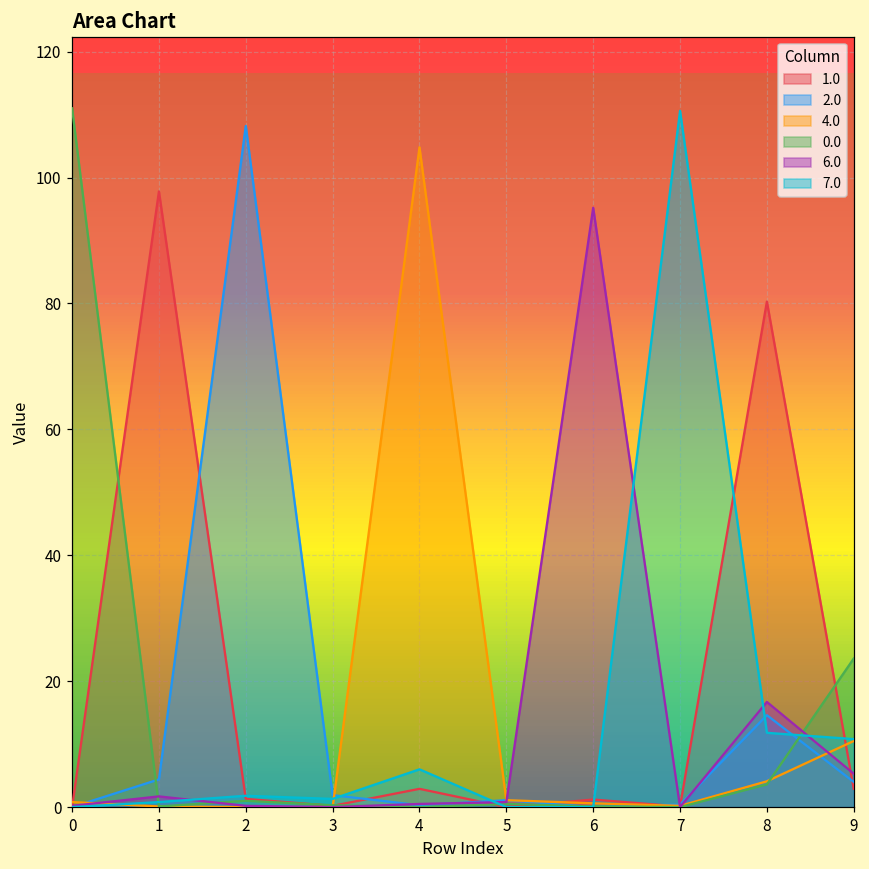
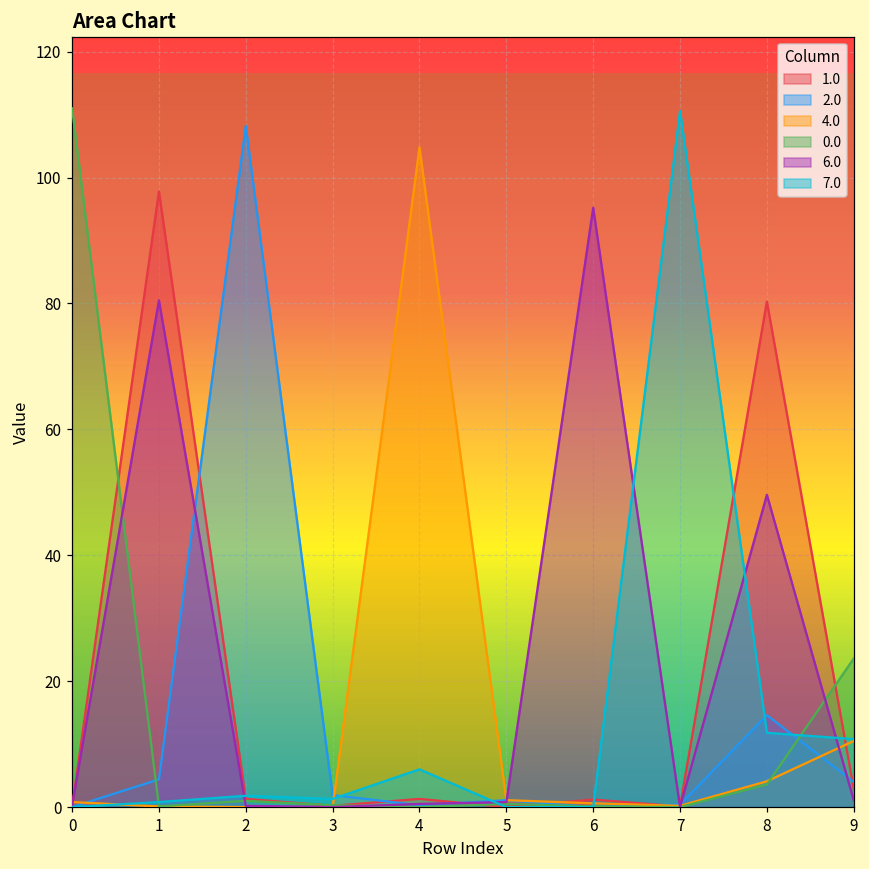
6.0, 1: 2 -> 81
1.0, 4: 3 -> 1
6.0, 8: 17 -> 50
6.0, 9: 5 -> 1
